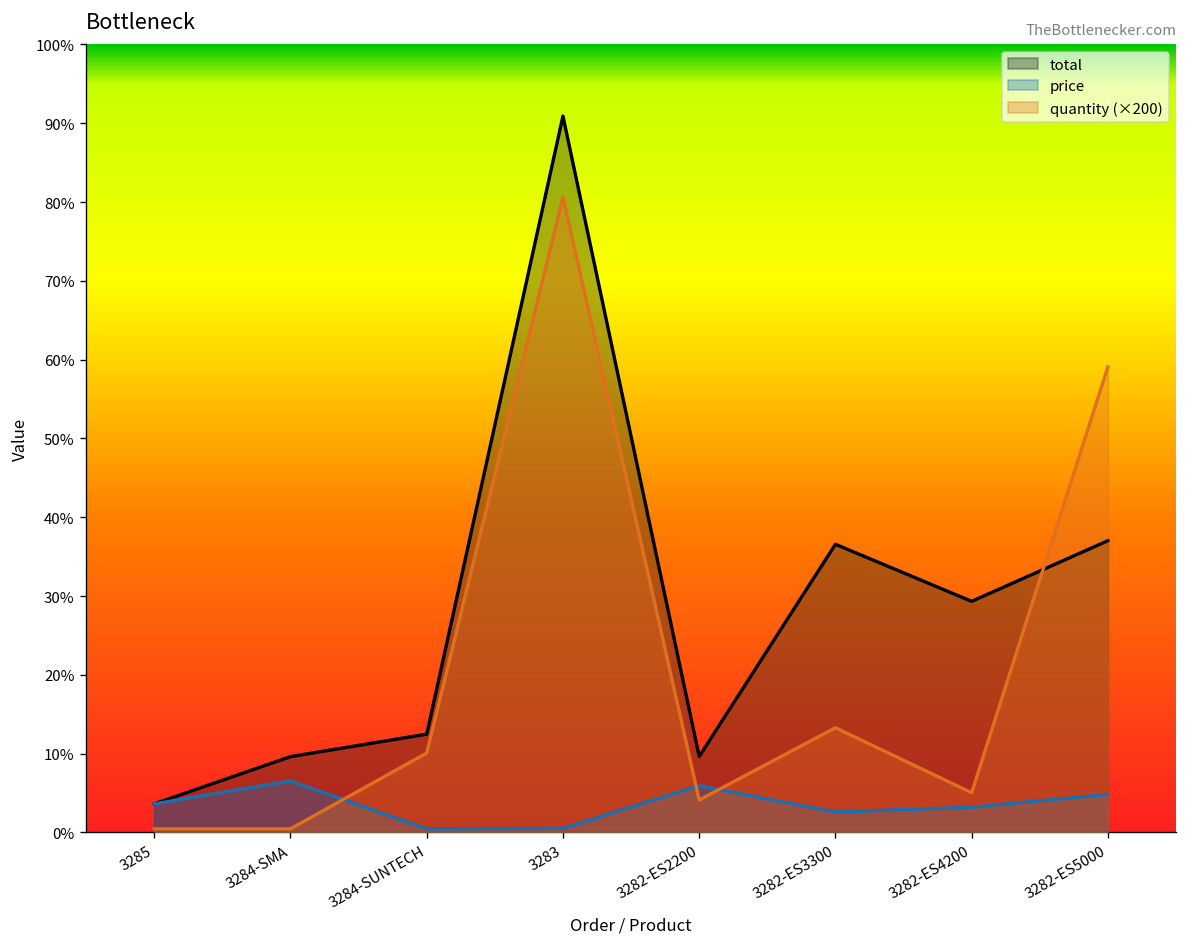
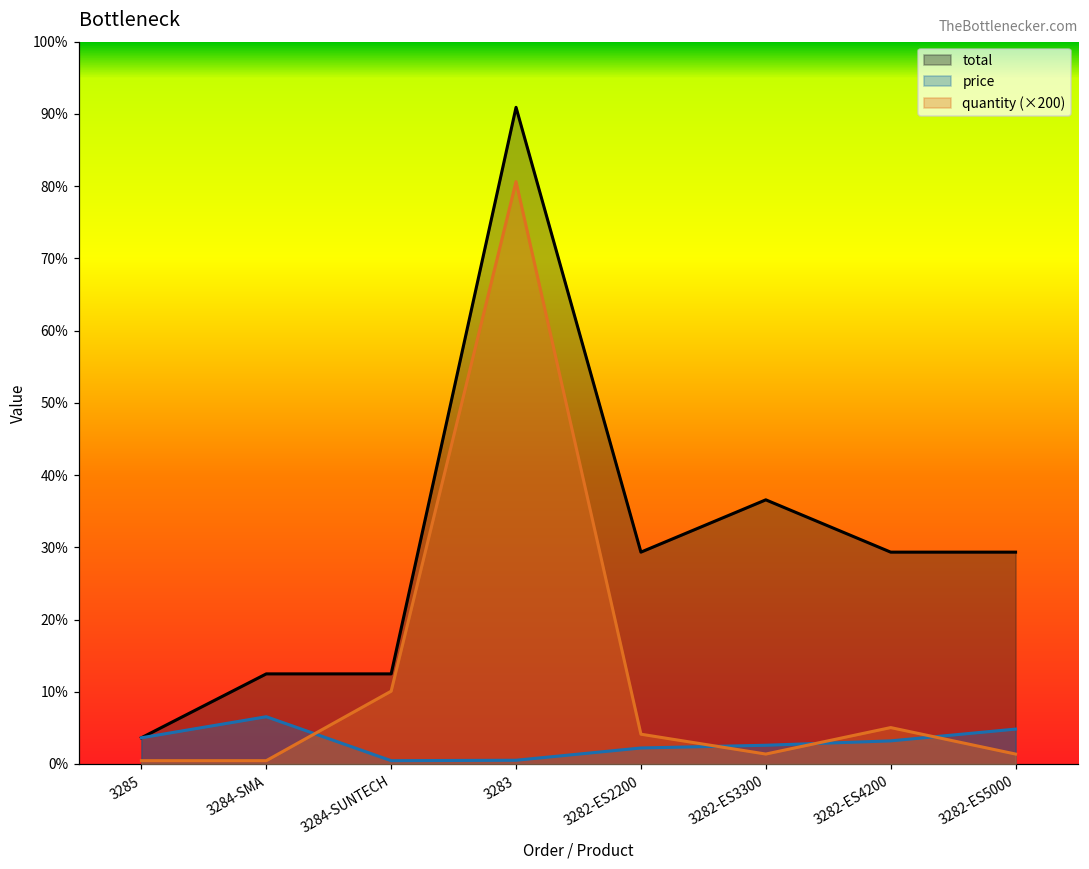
total, 3284-SMA: 10% -> 12%
total, 3282-ES2200: 10% -> 29%
price, 3282-ES2200: 6% -> 2%
quantity (×200), 3282-ES3300: 13% -> 1%
total, 3282-ES5000: 37% -> 29%
quantity (×200), 3282-ES5000: 59% -> 1%
